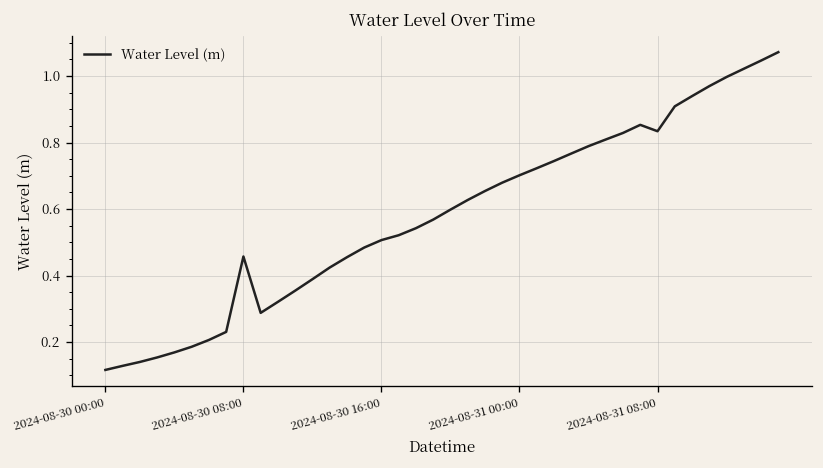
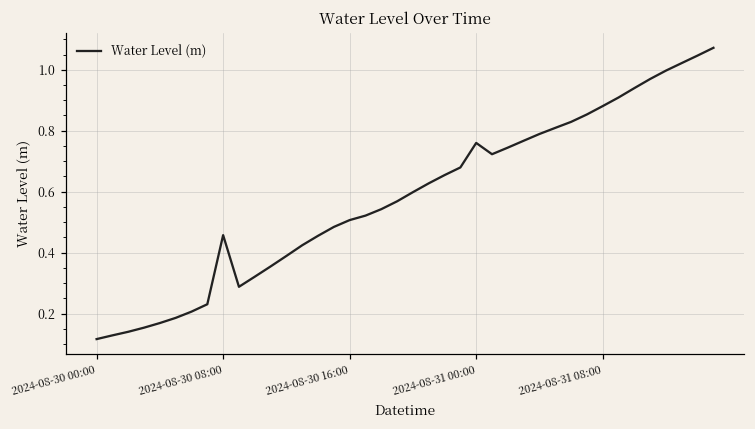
2024-08-31 00:00: 0.70 -> 0.76
2024-08-31 08:00: 0.83 -> 0.88
